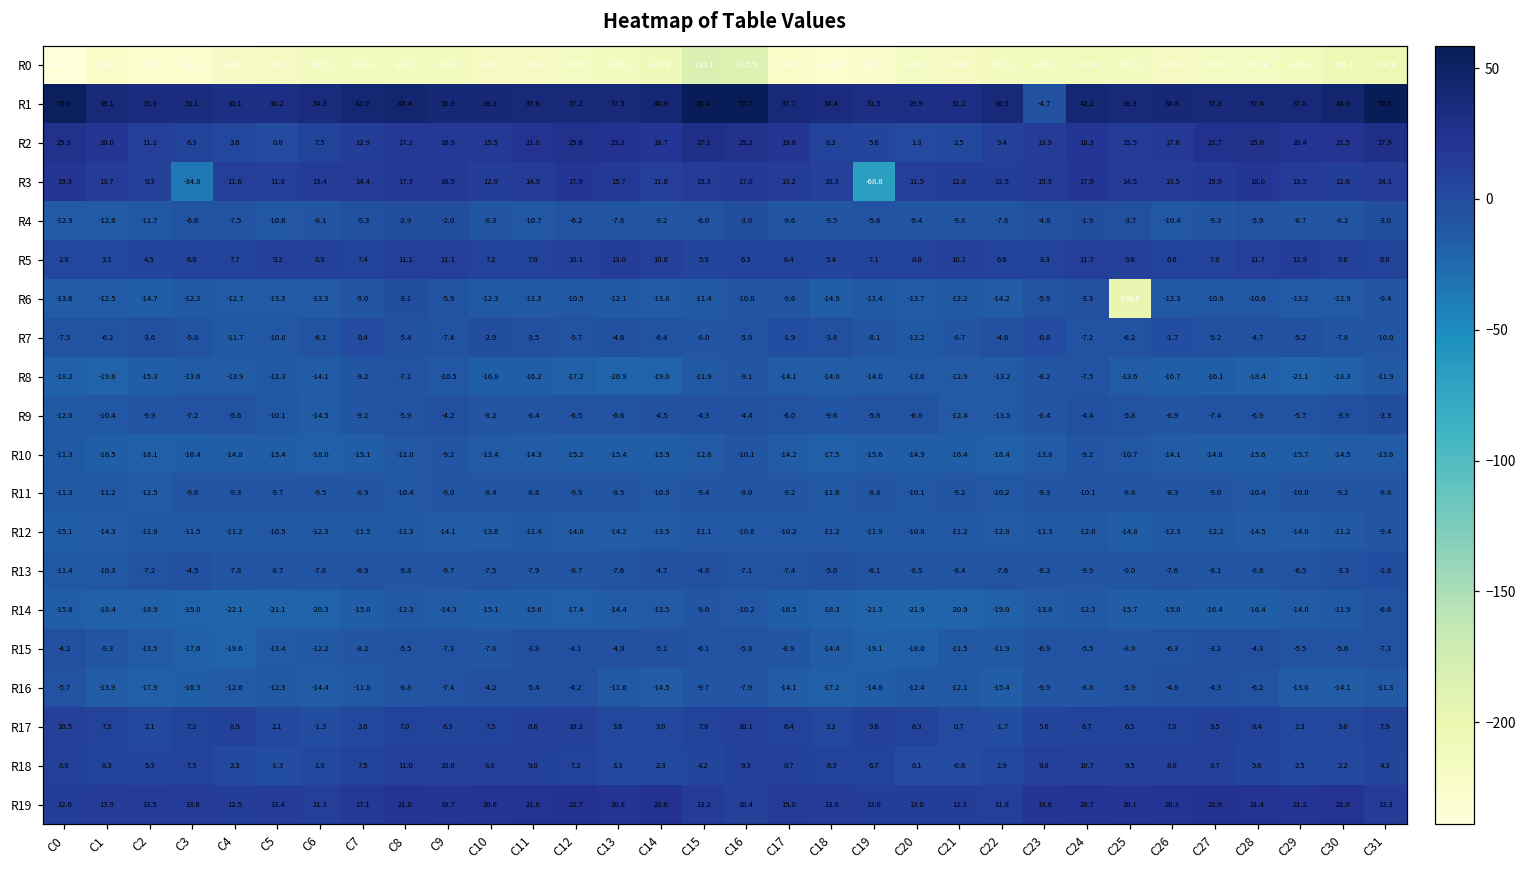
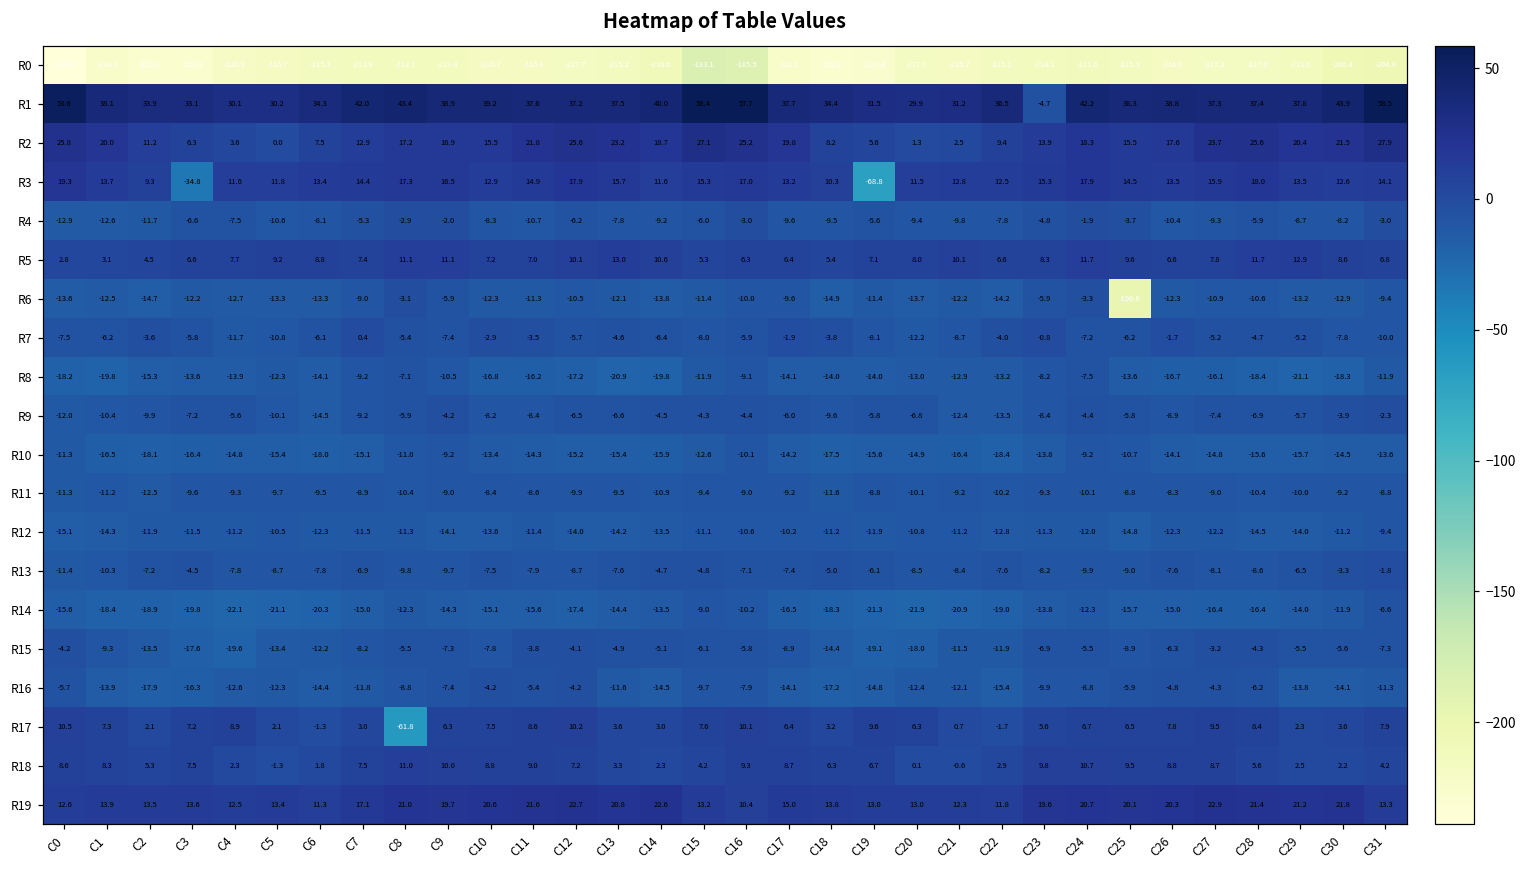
R17, C8: 7.0 -> -61.8
